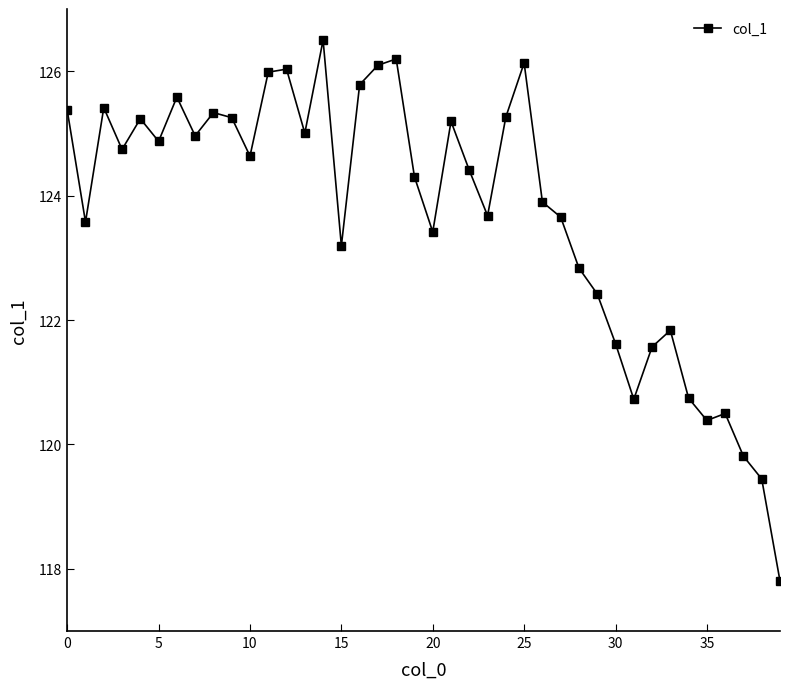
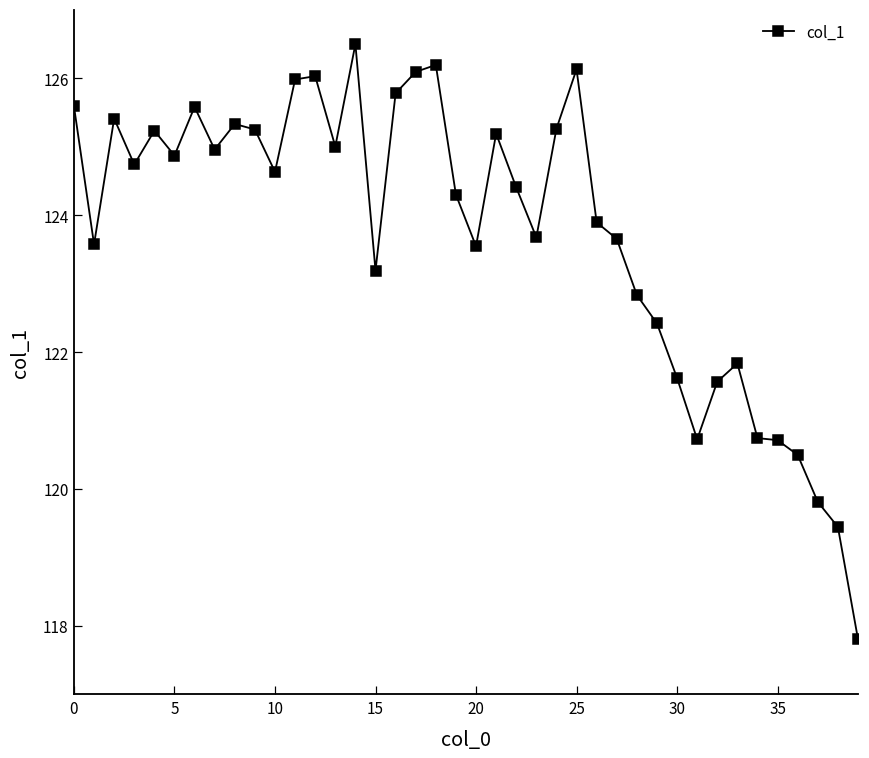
0: 125.4 -> 125.6
20: 123.4 -> 123.5
35: 120.4 -> 120.7
